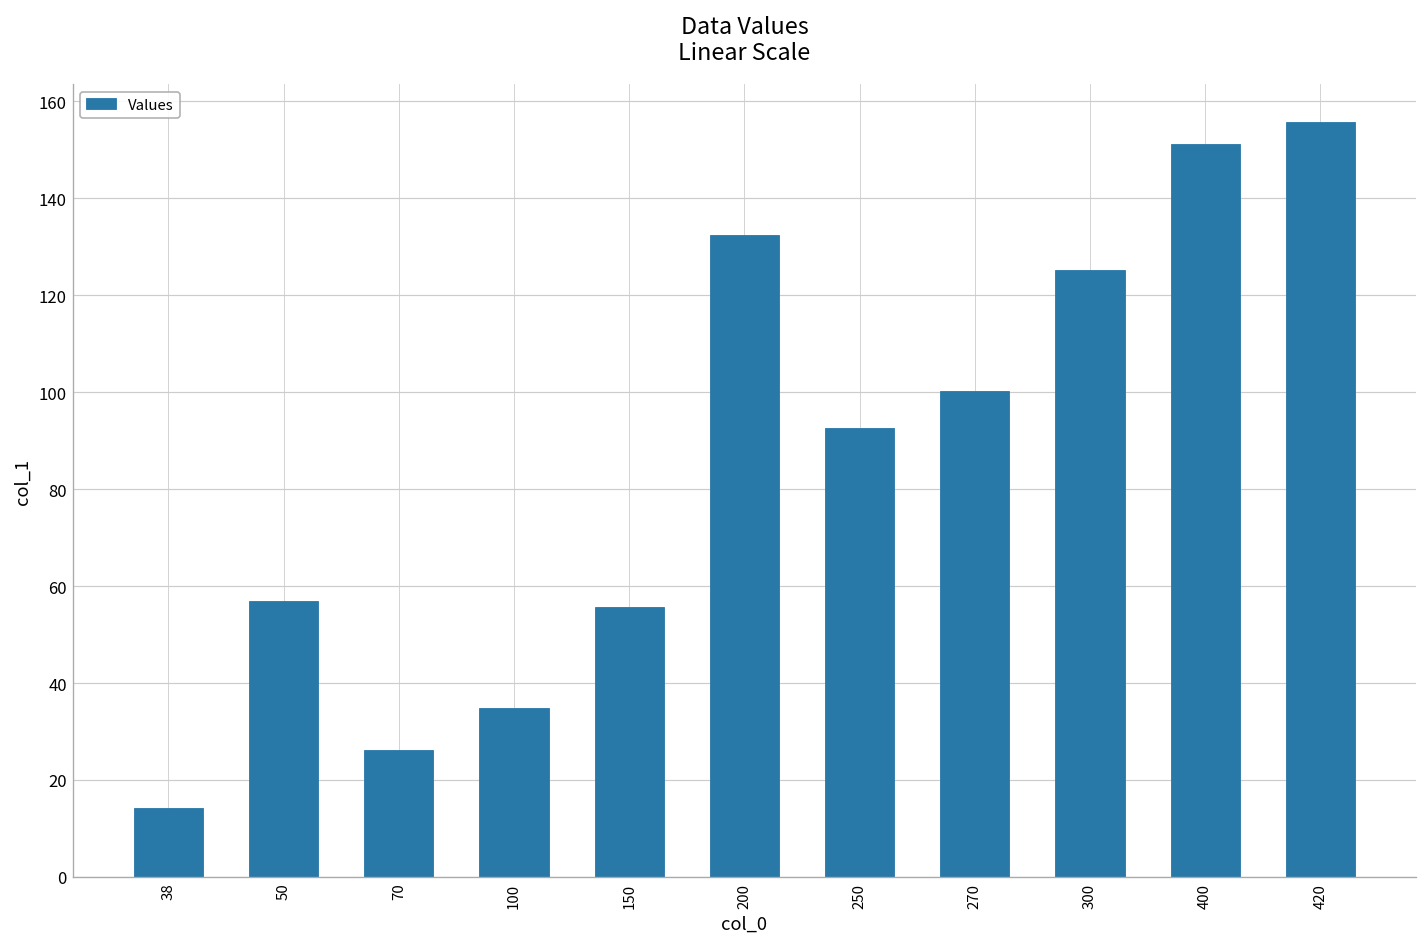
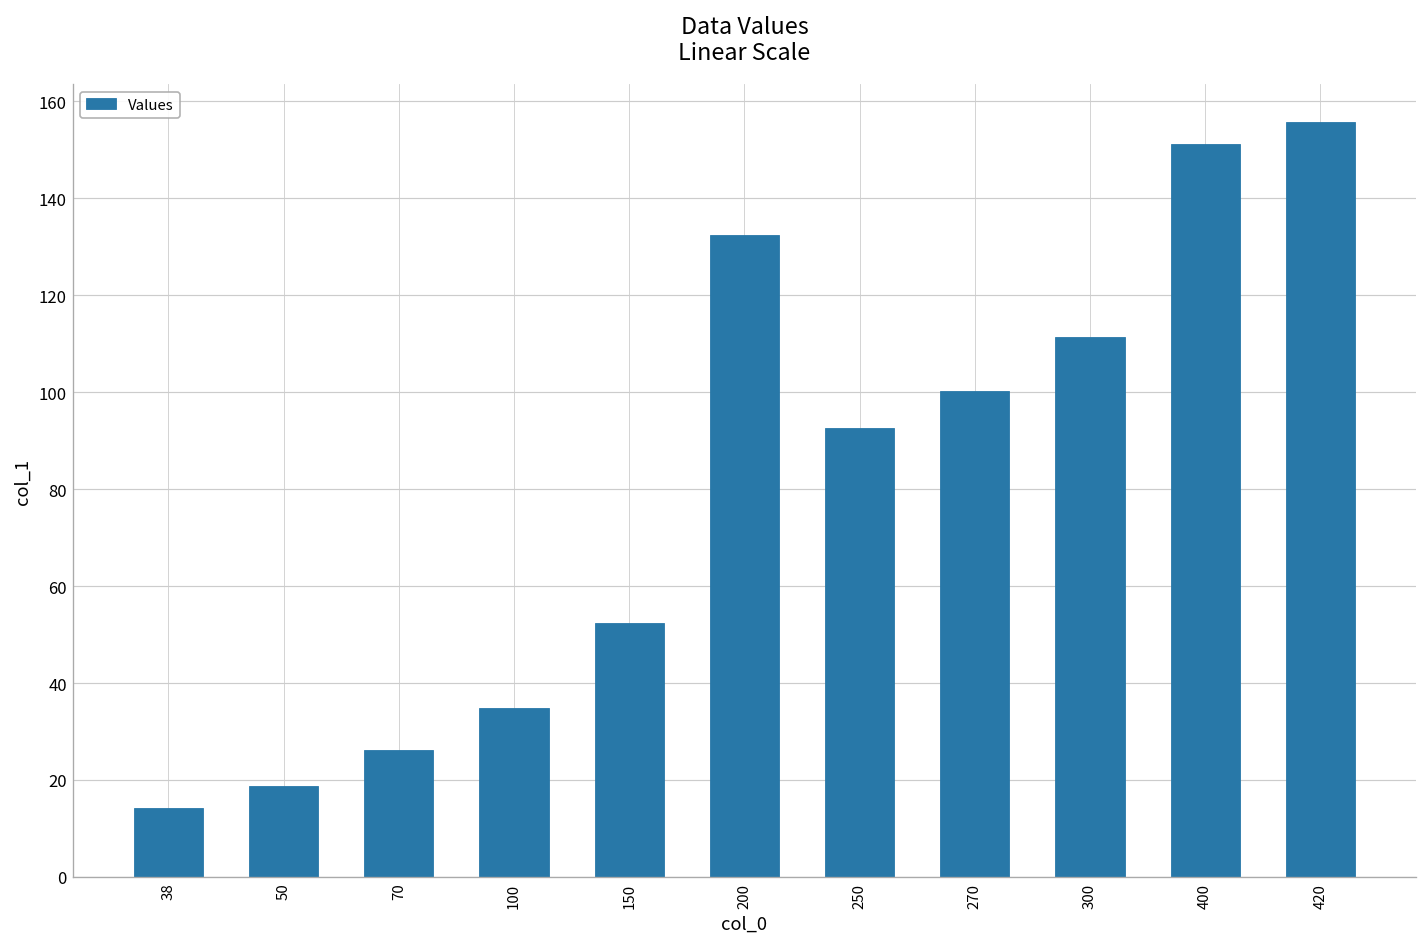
50: 57 -> 19
150: 56 -> 52
300: 125 -> 111
